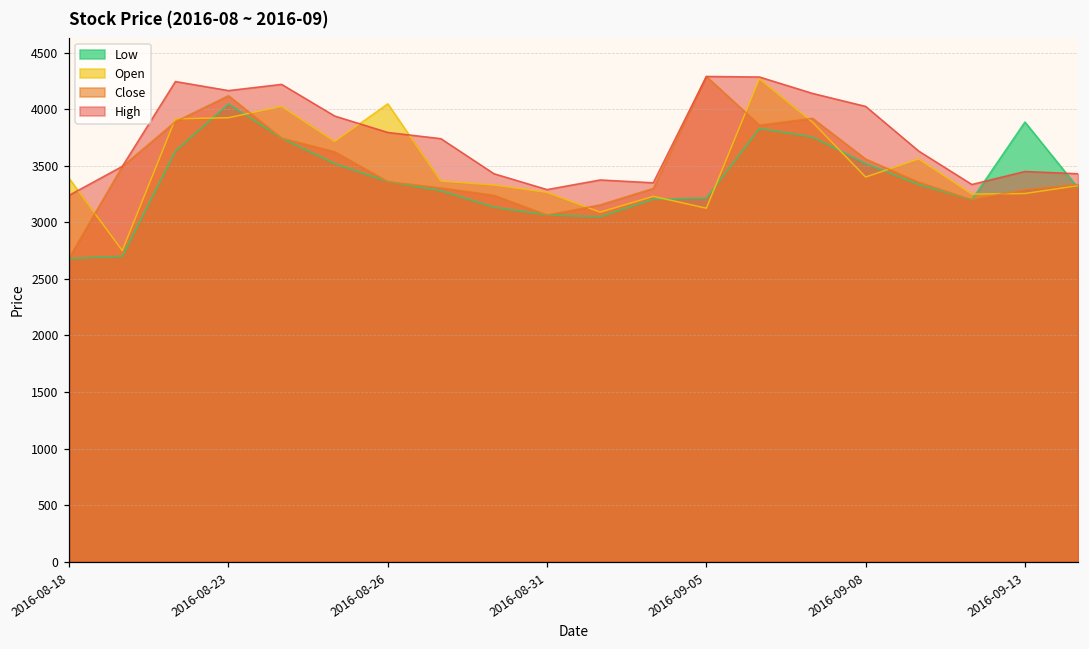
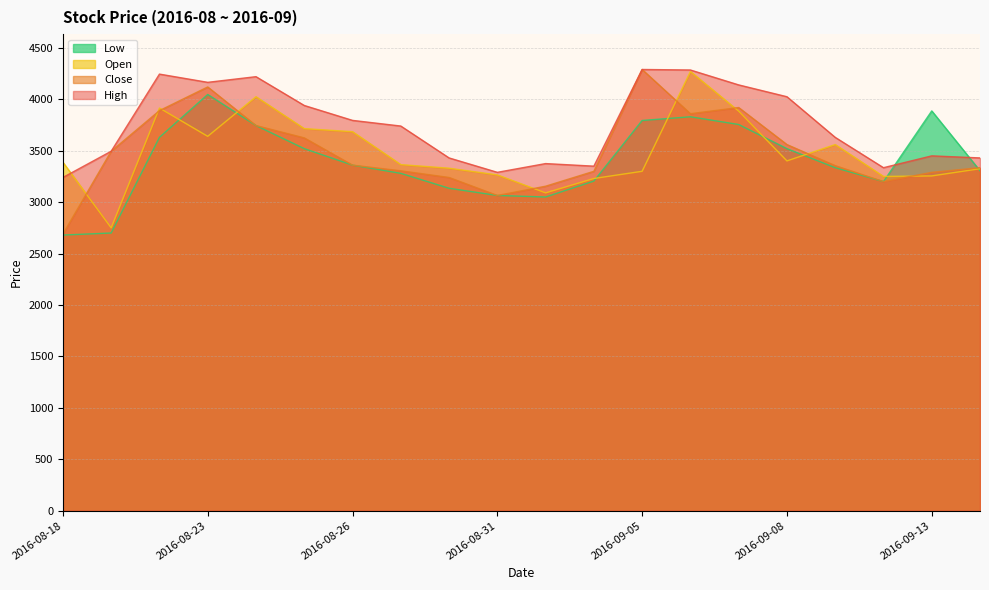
Open, 2016-08-23: 3930 -> 3640
Open, 2016-08-26: 4050 -> 3690
Low, 2016-09-05: 3220 -> 3790
Open, 2016-09-05: 3130 -> 3300
